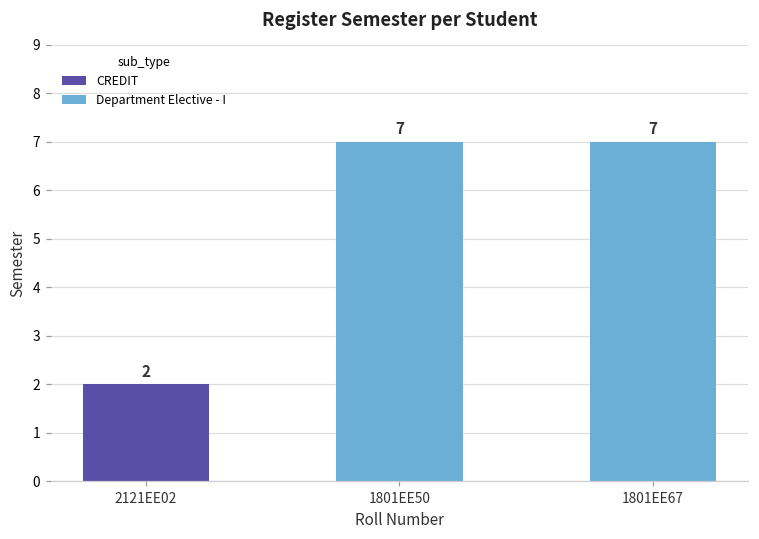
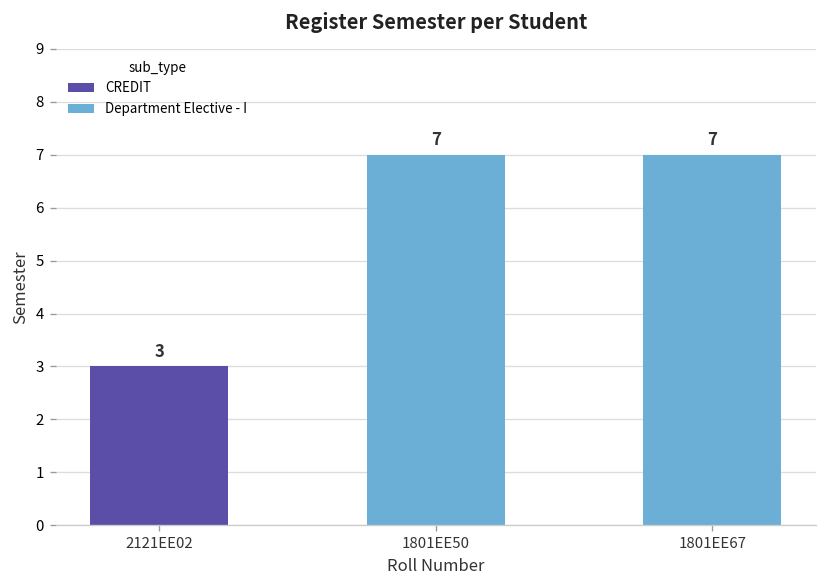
2121EE02: 2 -> 3
